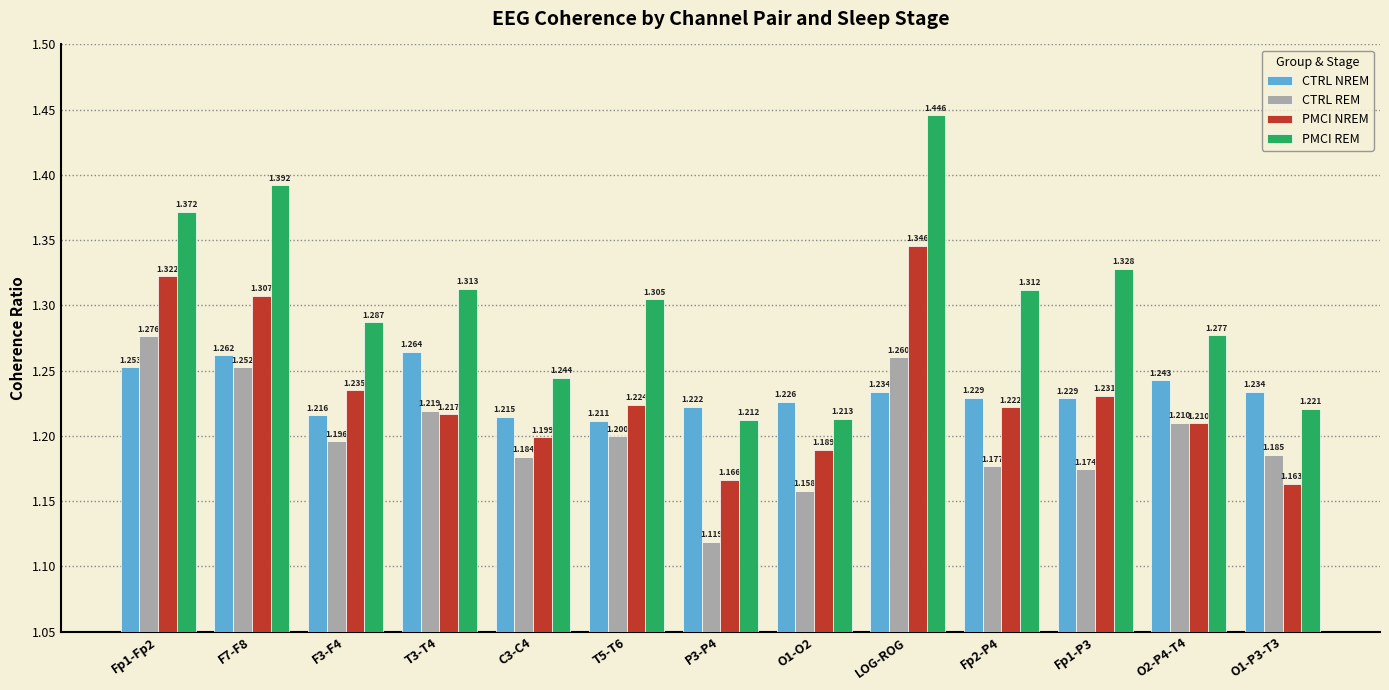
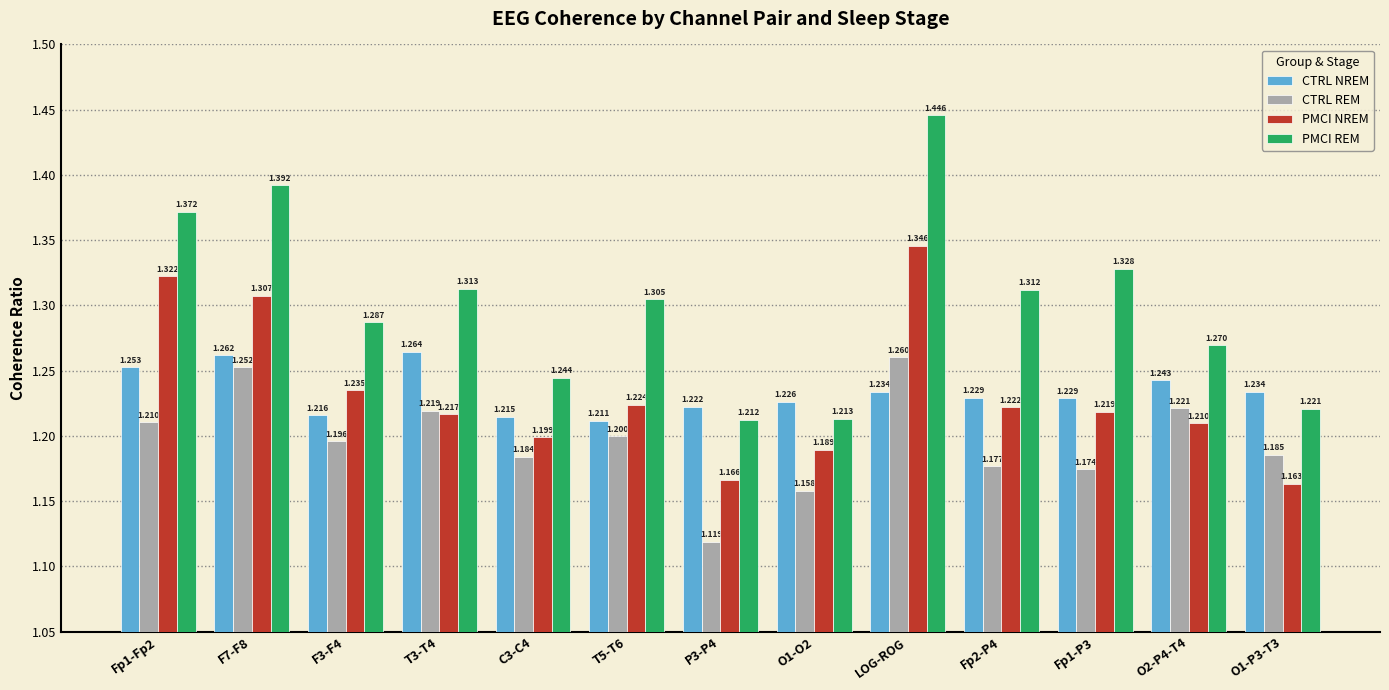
CTRL REM, Fp1-Fp2: 1.276 -> 1.210
PMCI NREM, Fp1-P3: 1.231 -> 1.219
CTRL REM, O2-P4-T4: 1.210 -> 1.221
PMCI REM, O2-P4-T4: 1.277 -> 1.270
